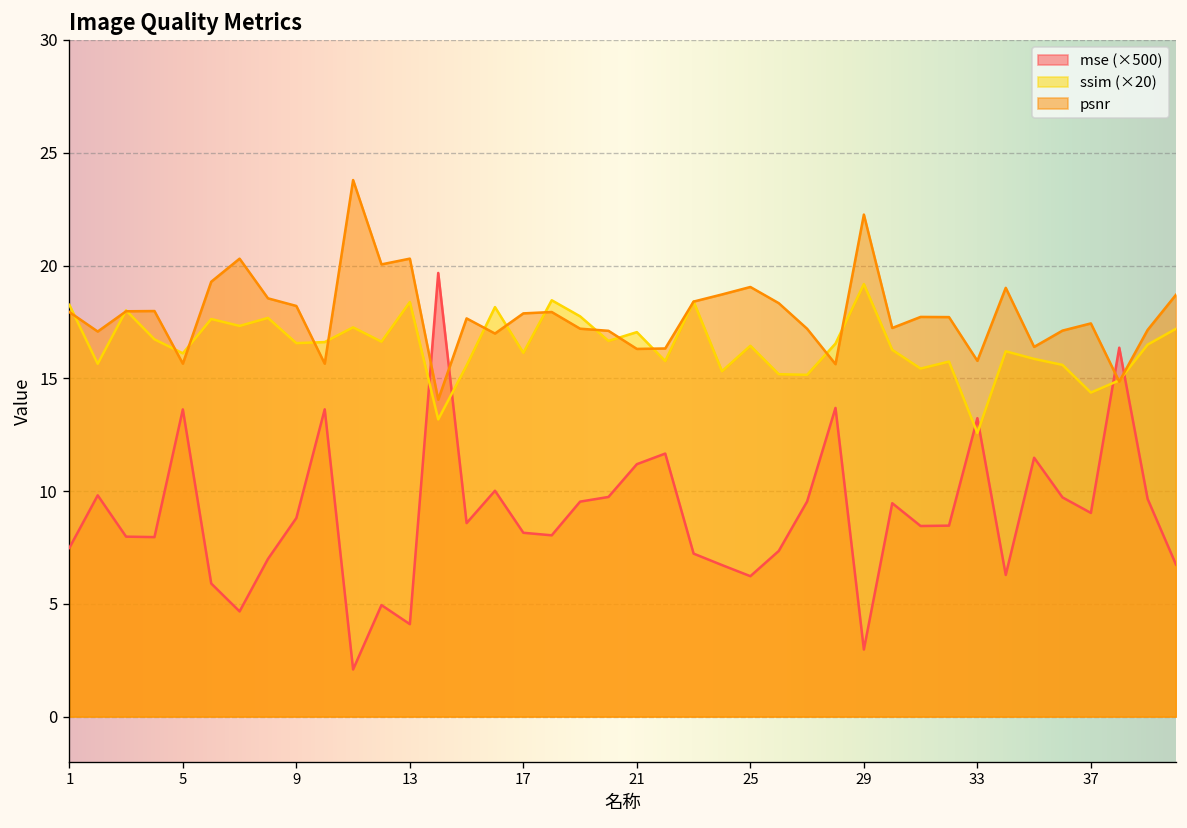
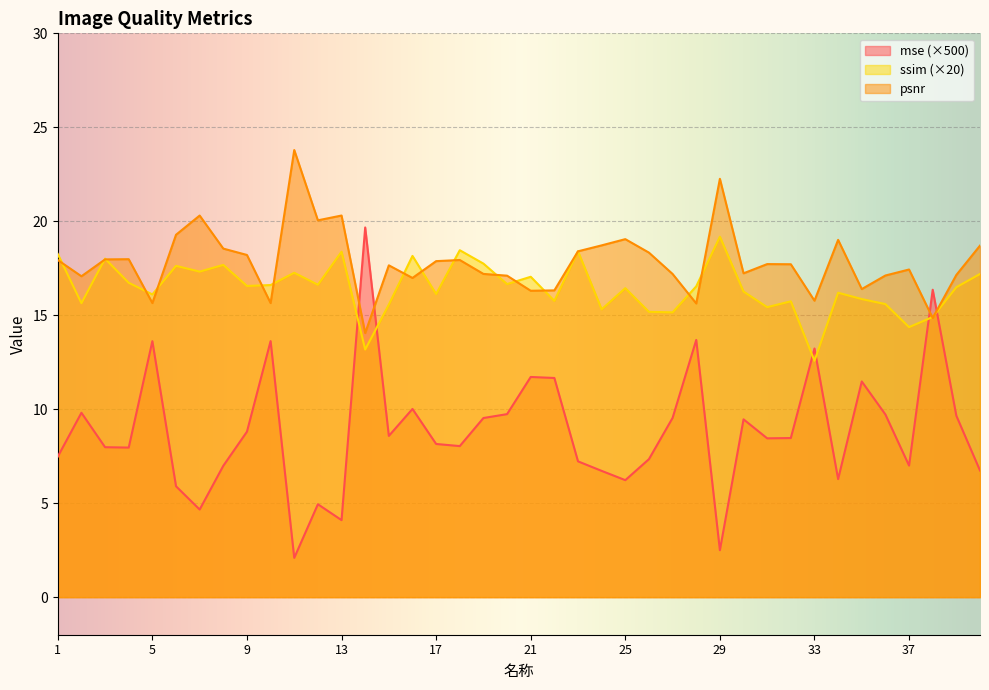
mse (×500), 21: 11.2 -> 11.7
mse (×500), 29: 3.0 -> 2.5
mse (×500), 37: 9.0 -> 7.0
